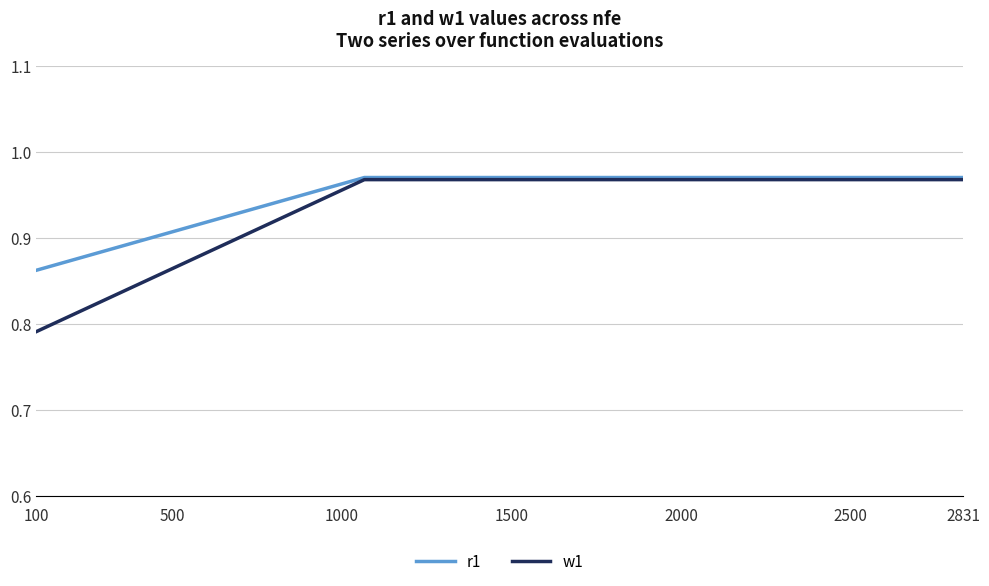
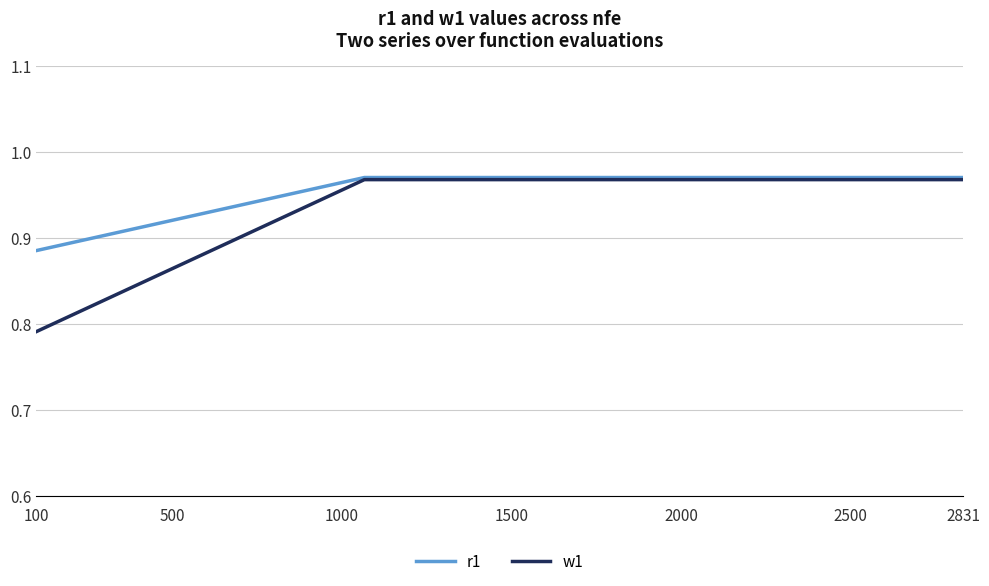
r1, 100: 0.86 -> 0.89
